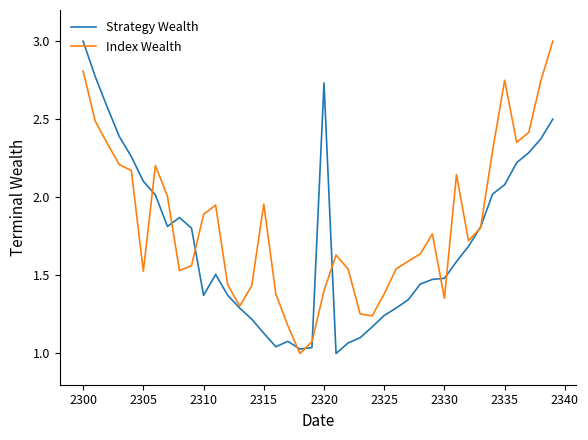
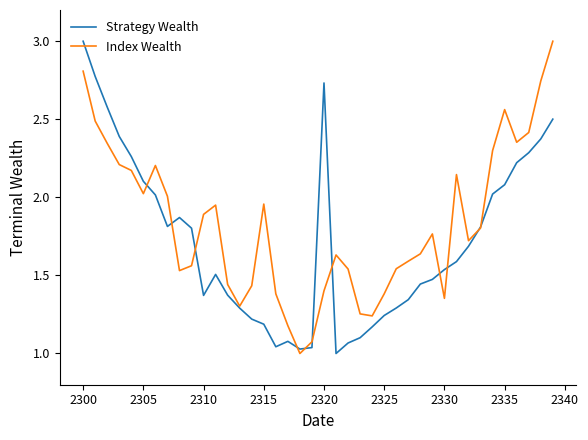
Index Wealth, 2305: 1.53 -> 2.02
Strategy Wealth, 2315: 1.13 -> 1.19
Strategy Wealth, 2330: 1.48 -> 1.54
Index Wealth, 2335: 2.75 -> 2.56
